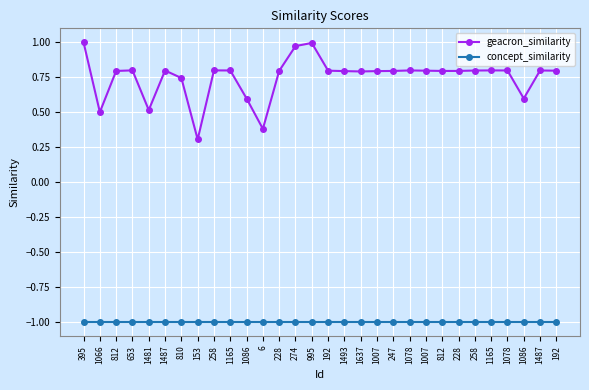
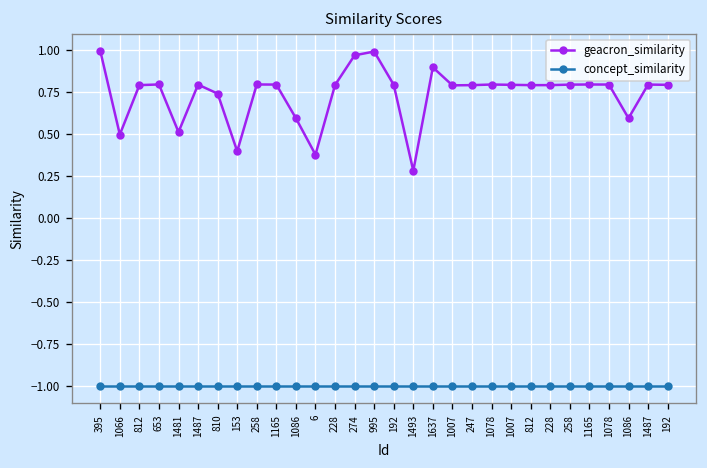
geacron_similarity, 153: 0.30 -> 0.40
geacron_similarity, 1493: 0.79 -> 0.28
geacron_similarity, 1637: 0.79 -> 0.90
